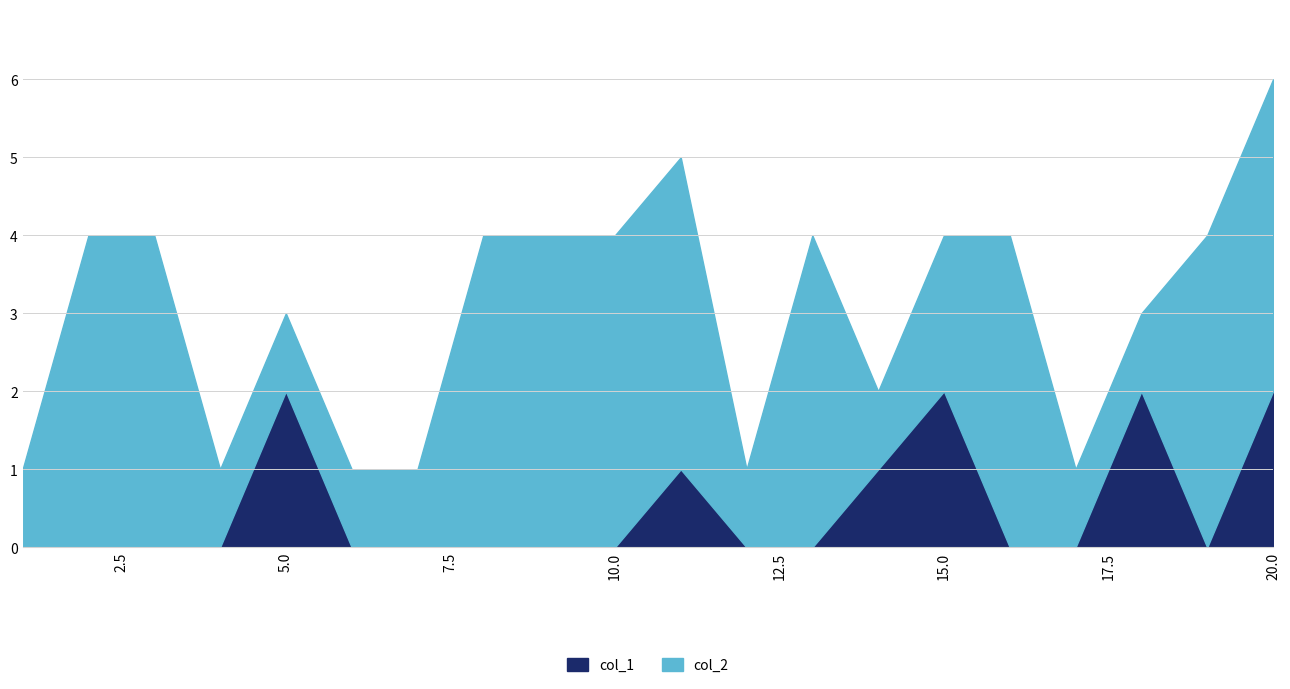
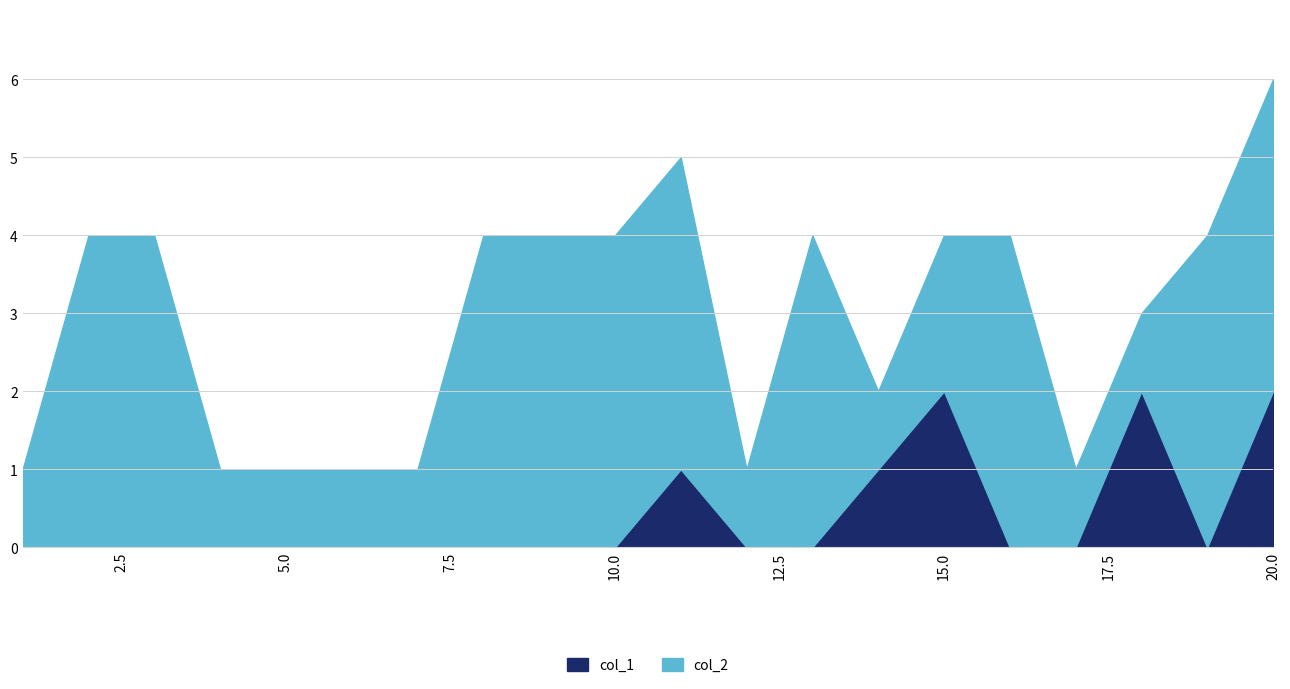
col_1, 5.0: 2 -> 0
